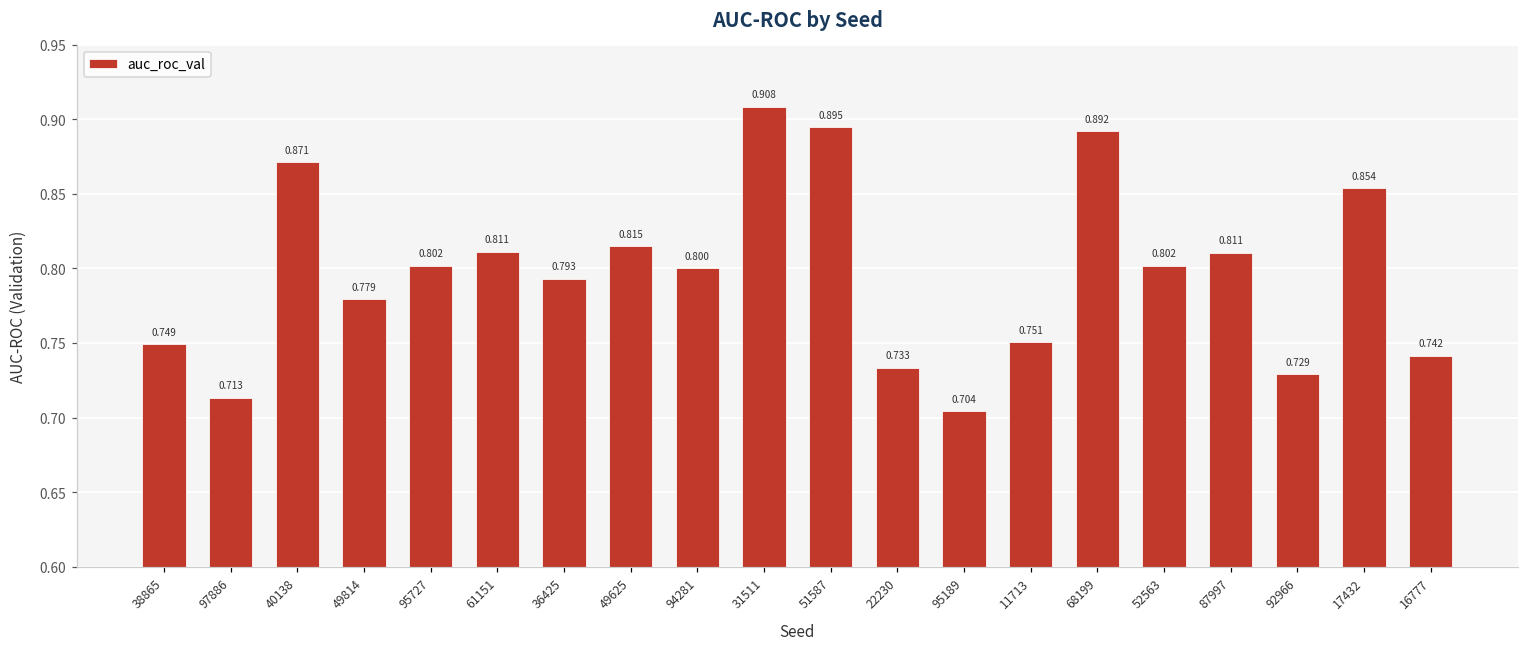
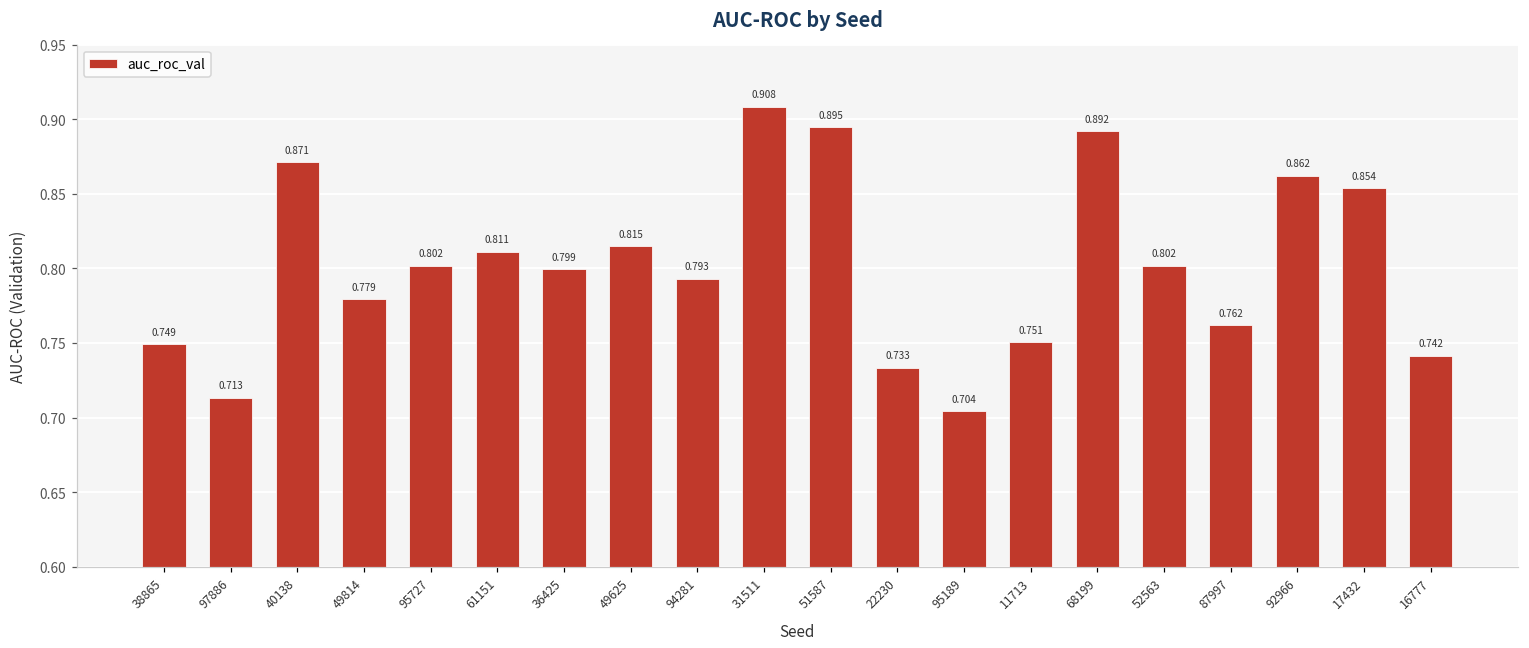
36425: 0.793 -> 0.799
94281: 0.800 -> 0.793
87997: 0.811 -> 0.762
92966: 0.729 -> 0.862
